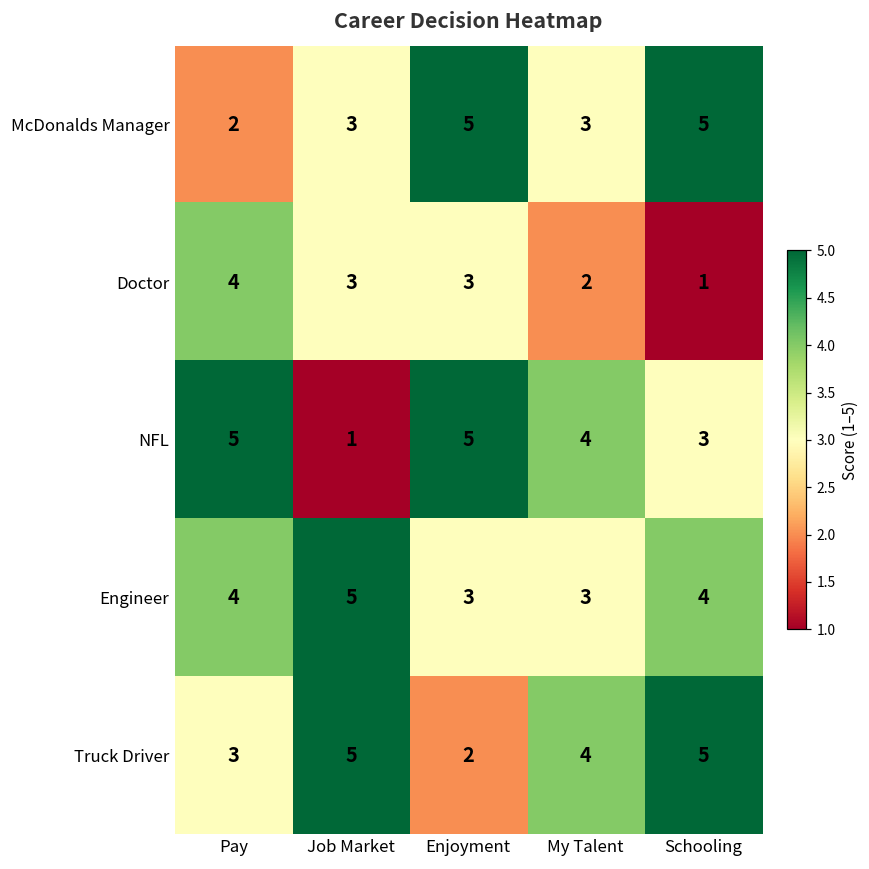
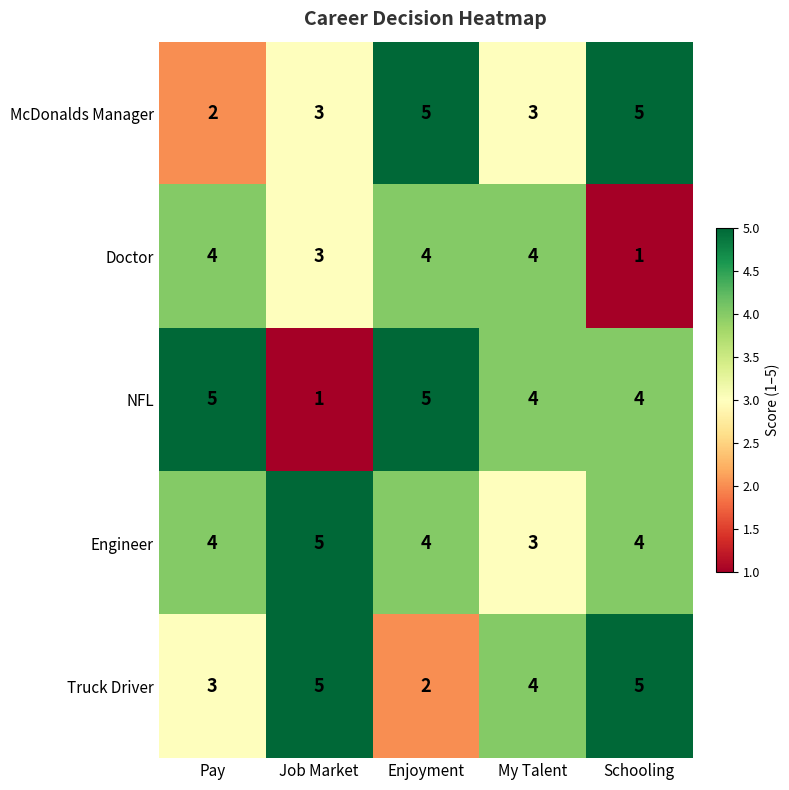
Doctor, Enjoyment: 3 -> 4
Doctor, My Talent: 2 -> 4
NFL, Schooling: 3 -> 4
Engineer, Enjoyment: 3 -> 4
